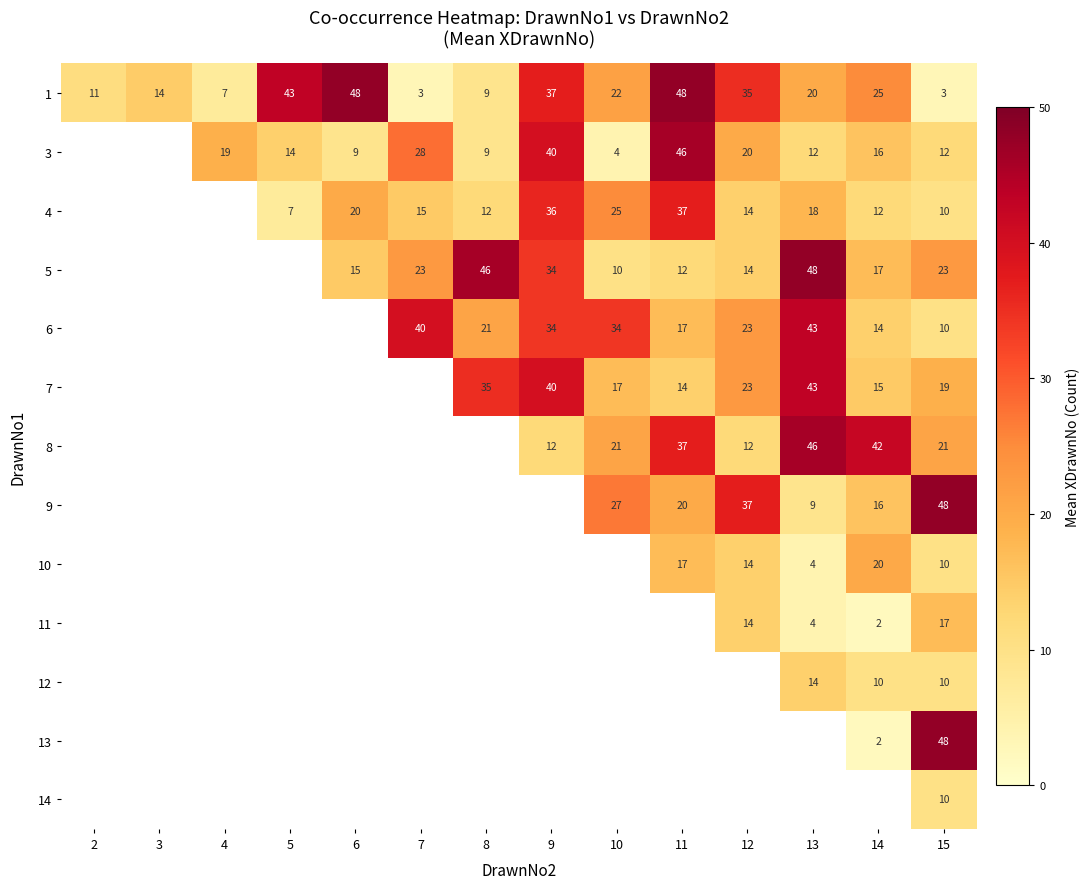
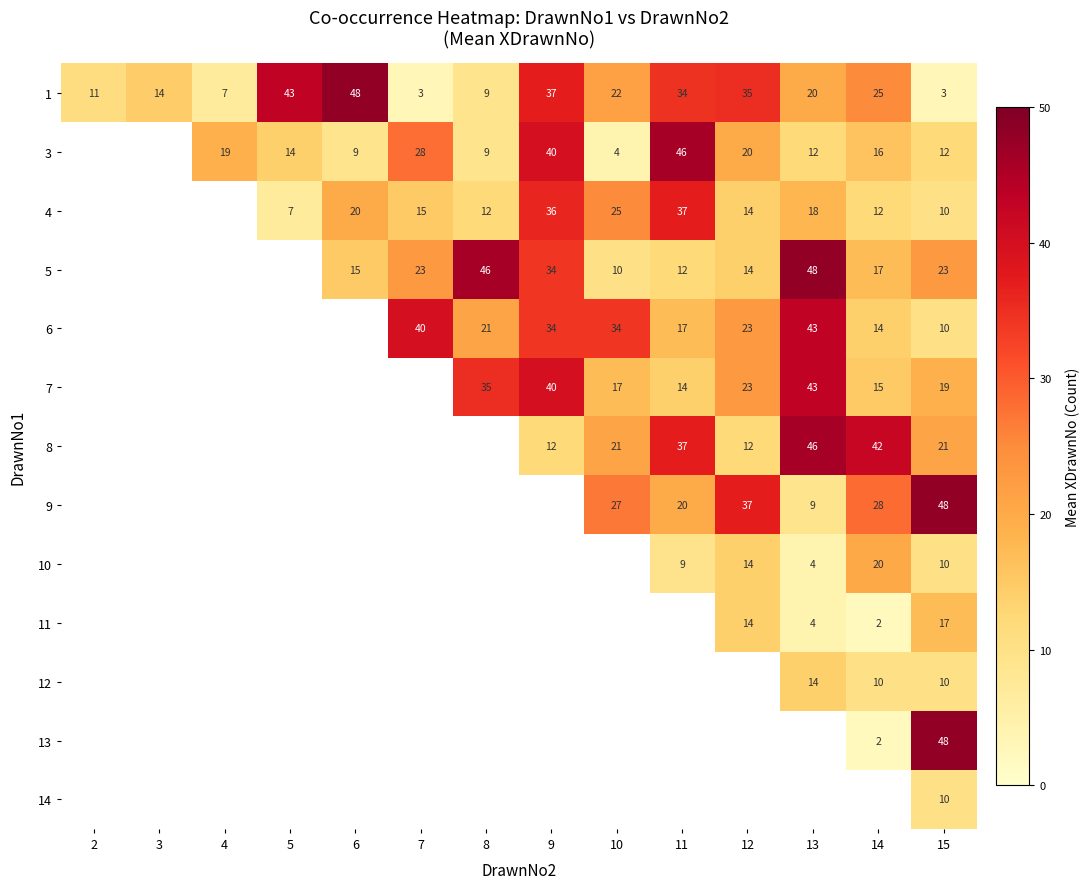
1, 11: 48 -> 34
9, 14: 16 -> 28
10, 11: 17 -> 9
